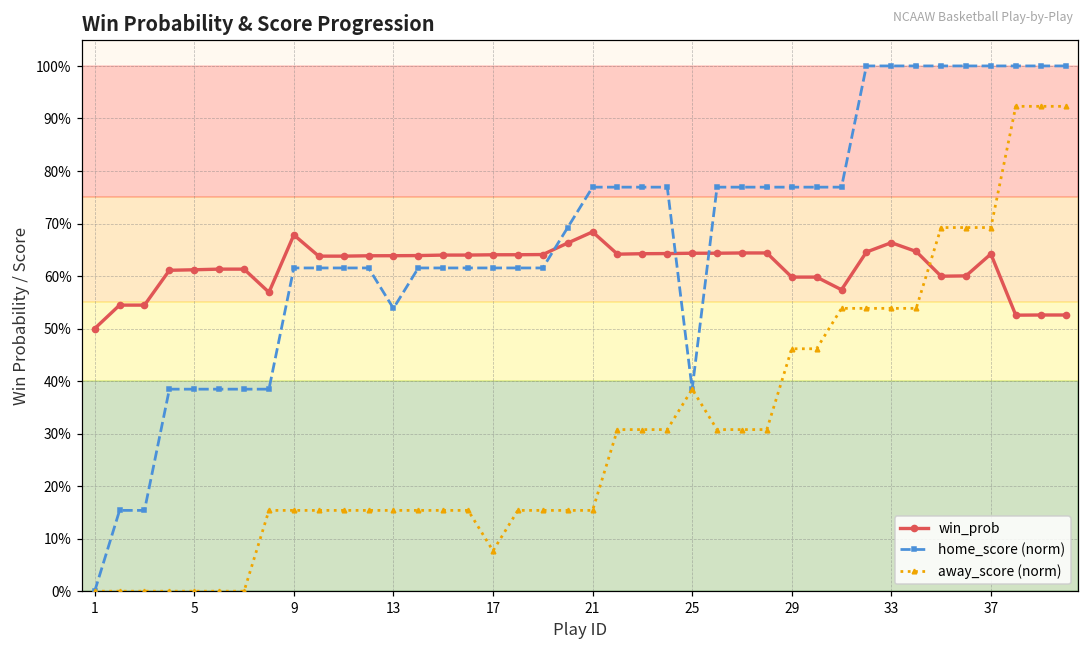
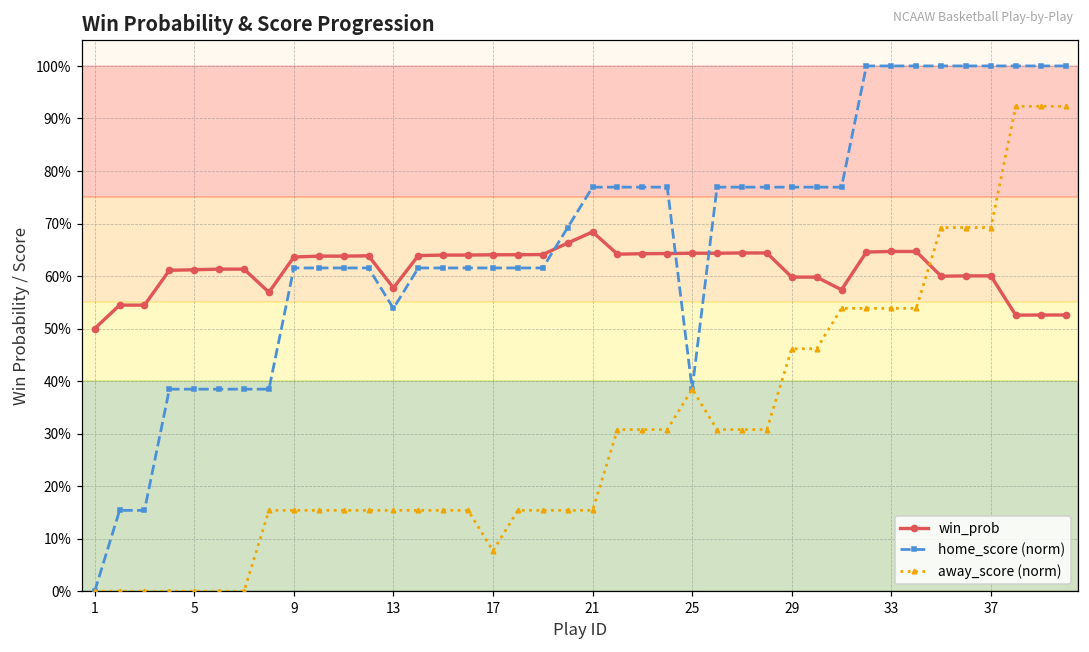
win_prob, 9: 68% -> 64%
win_prob, 13: 64% -> 58%
win_prob, 33: 66% -> 65%
win_prob, 37: 64% -> 60%
